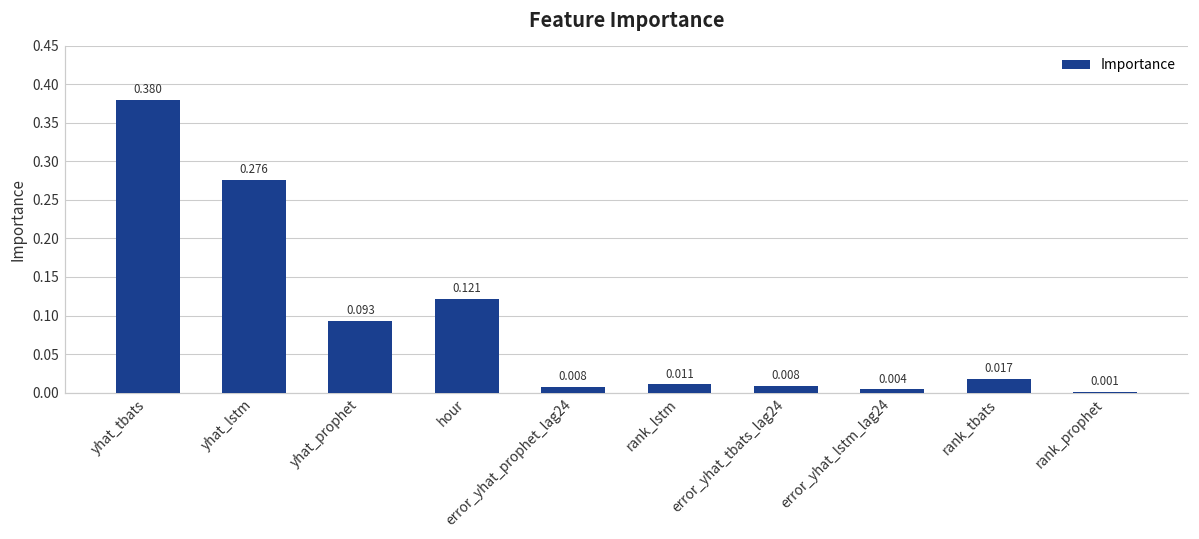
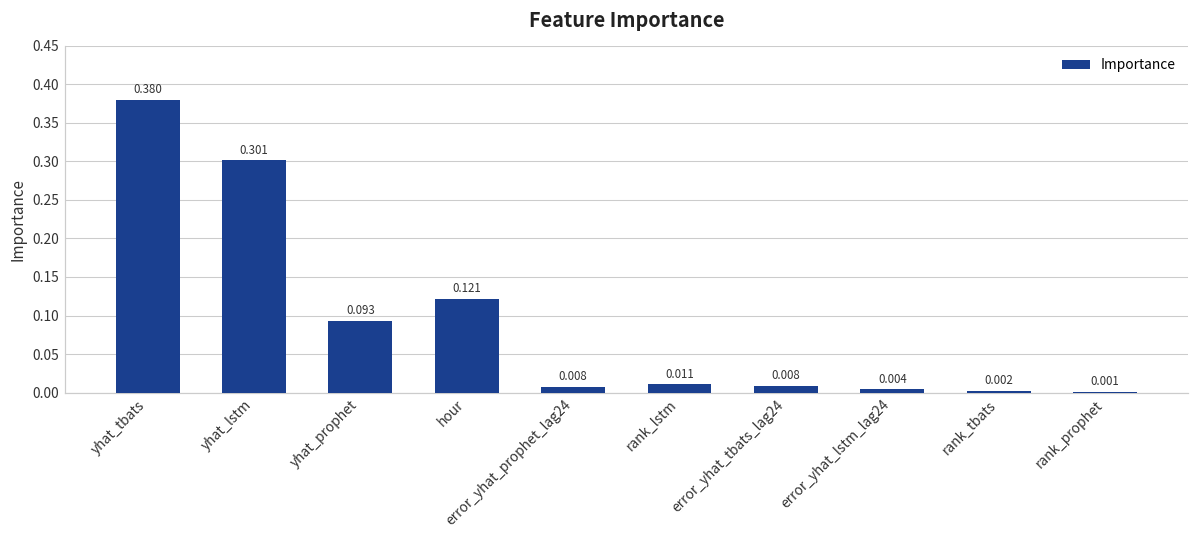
yhat_lstm: 0.276 -> 0.301
rank_tbats: 0.017 -> 0.002
